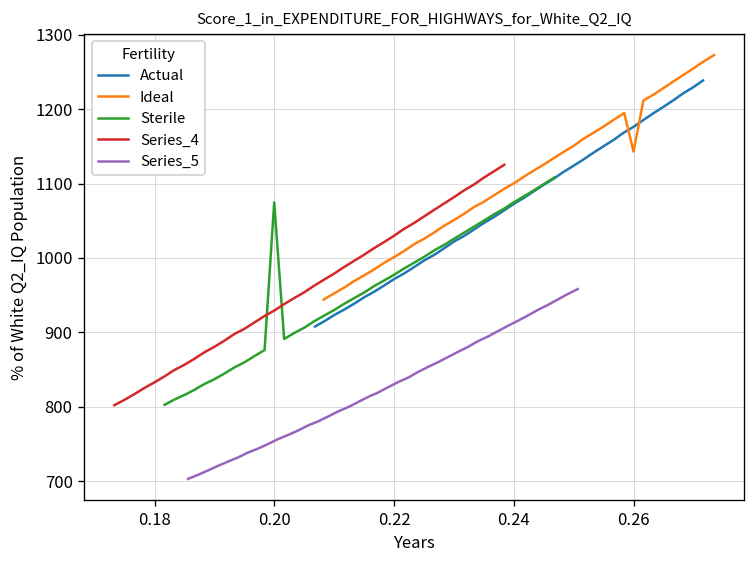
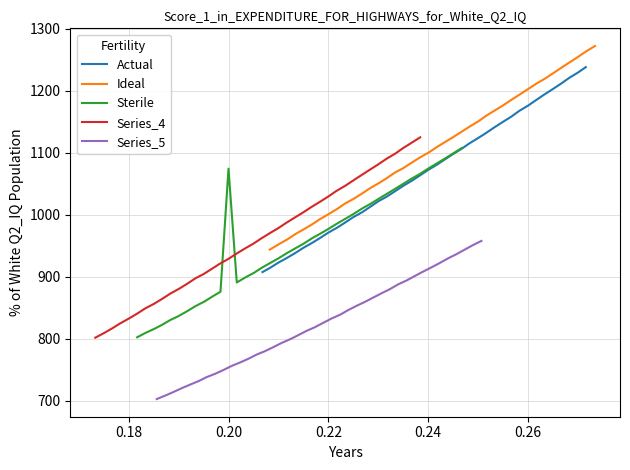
Ideal, 0.26: 1140 -> 1200
